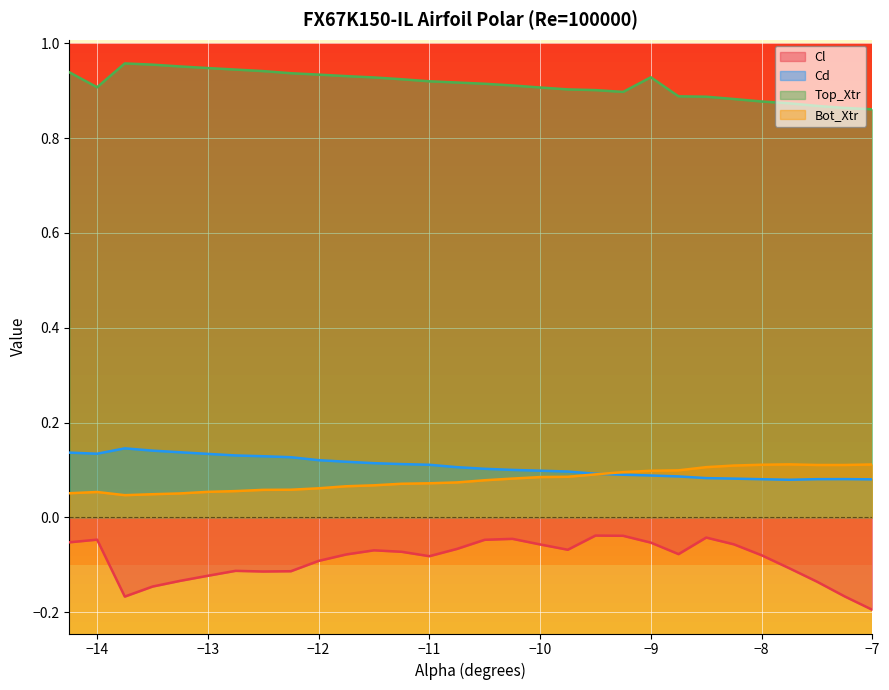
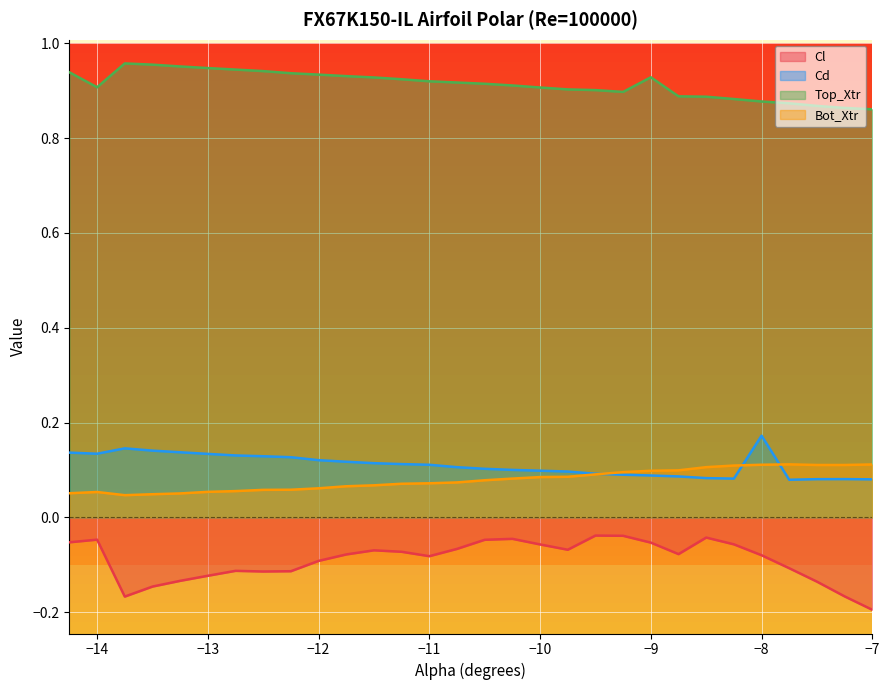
Cd, −8: 0.08 -> 0.17
